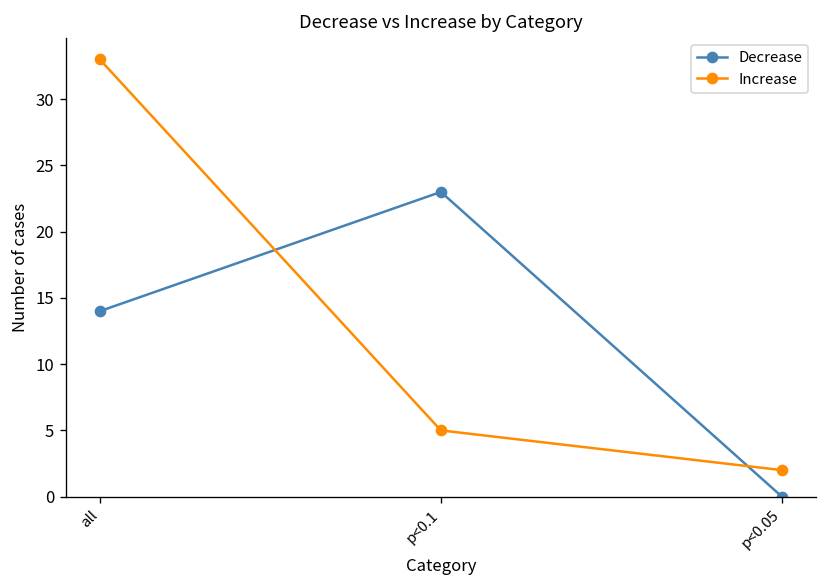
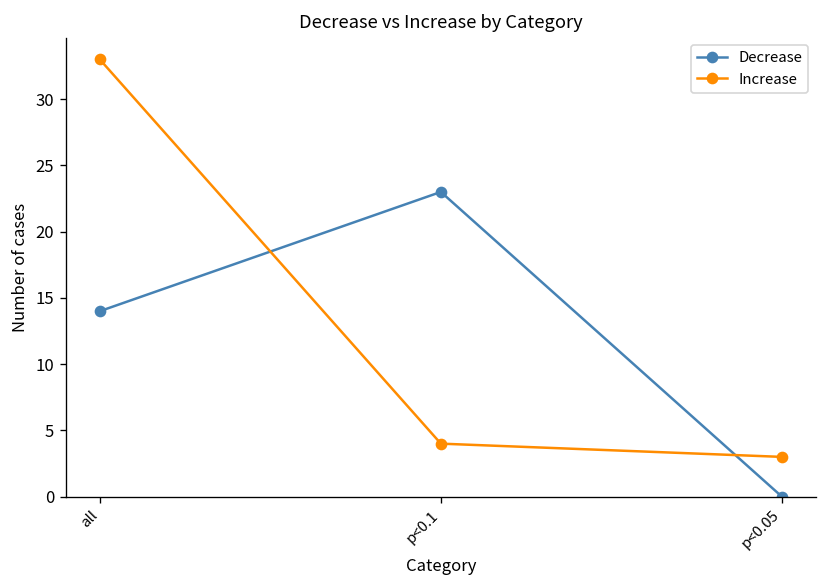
Increase, p<0.1: 5 -> 4
Increase, p<0.05: 2 -> 3
